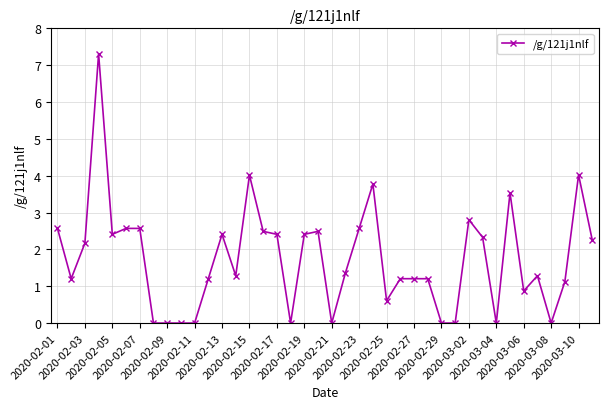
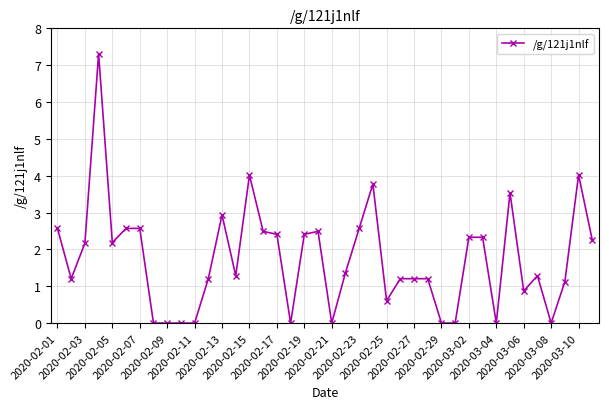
2020-02-05: 2.4 -> 2.2
2020-02-13: 2.4 -> 2.9
2020-03-02: 2.8 -> 2.3
